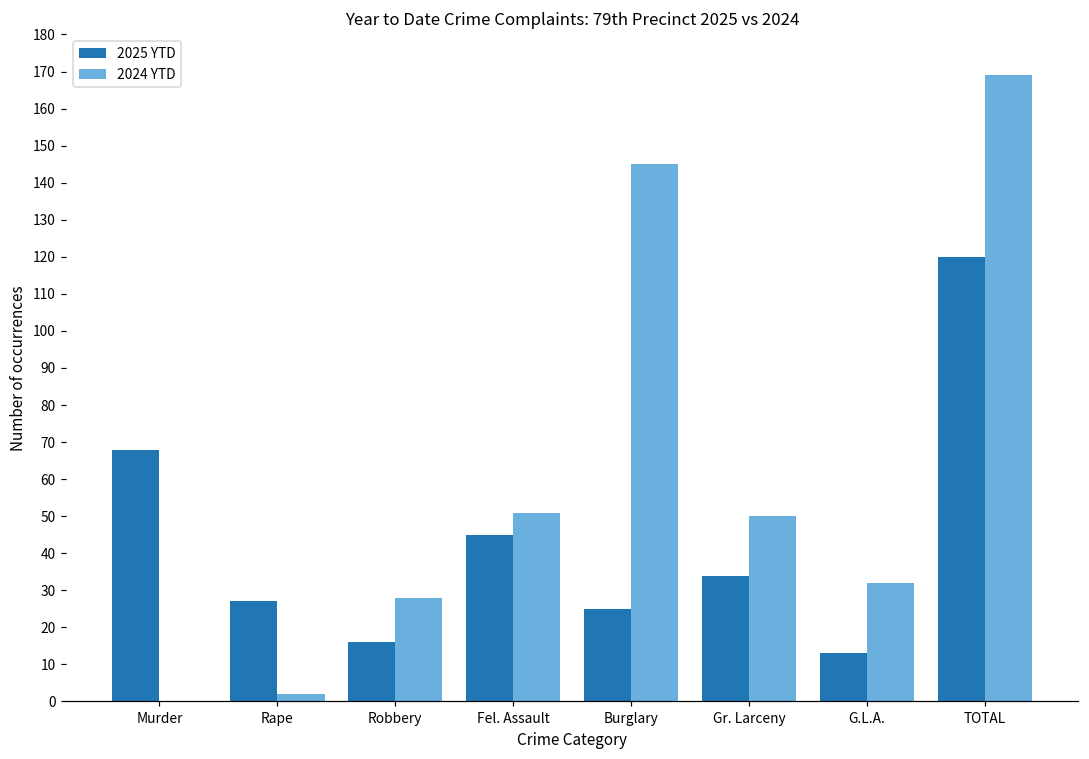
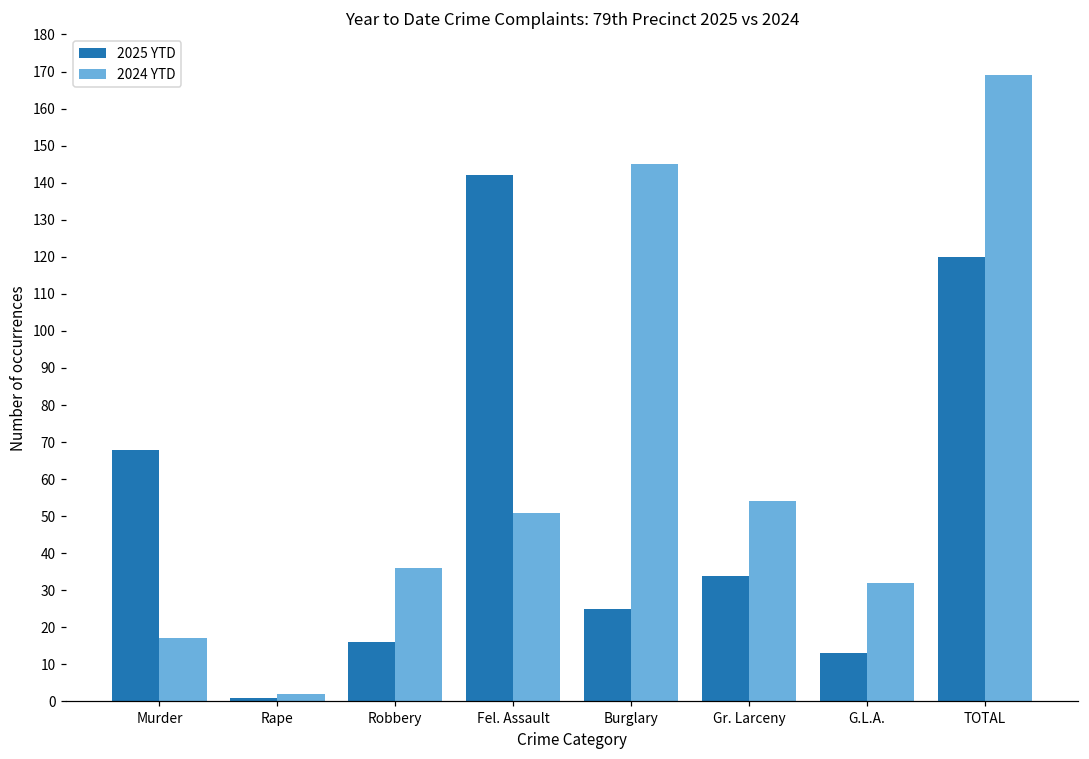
2024 YTD, Murder: 0 -> 17
2025 YTD, Rape: 27 -> 1
2024 YTD, Robbery: 28 -> 36
2025 YTD, Fel. Assault: 45 -> 142
2024 YTD, Gr. Larceny: 50 -> 54
